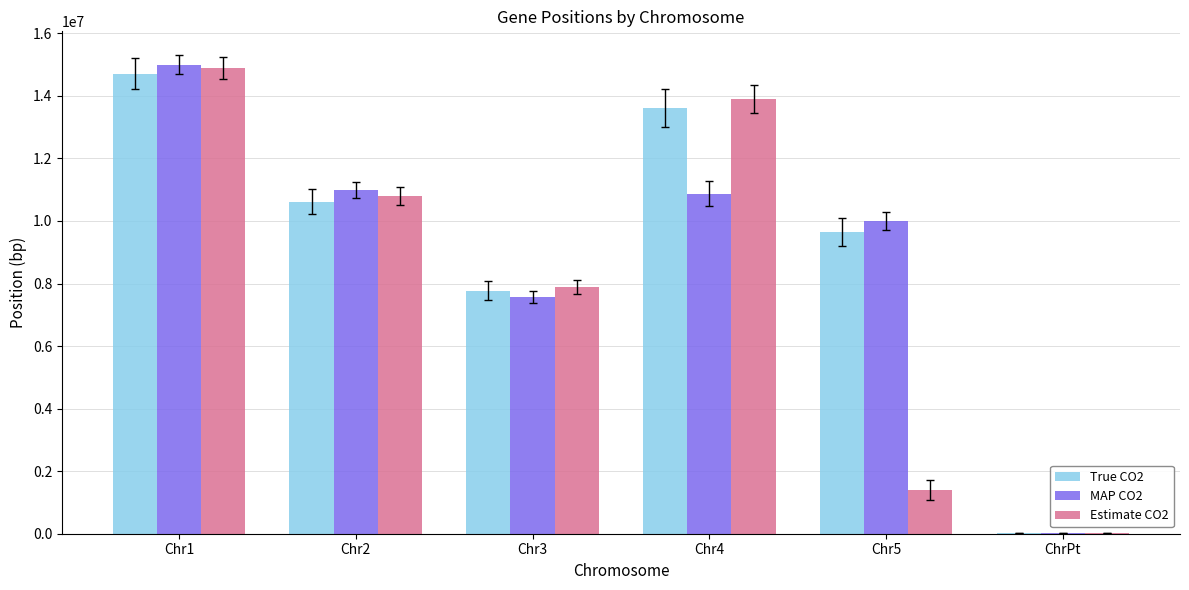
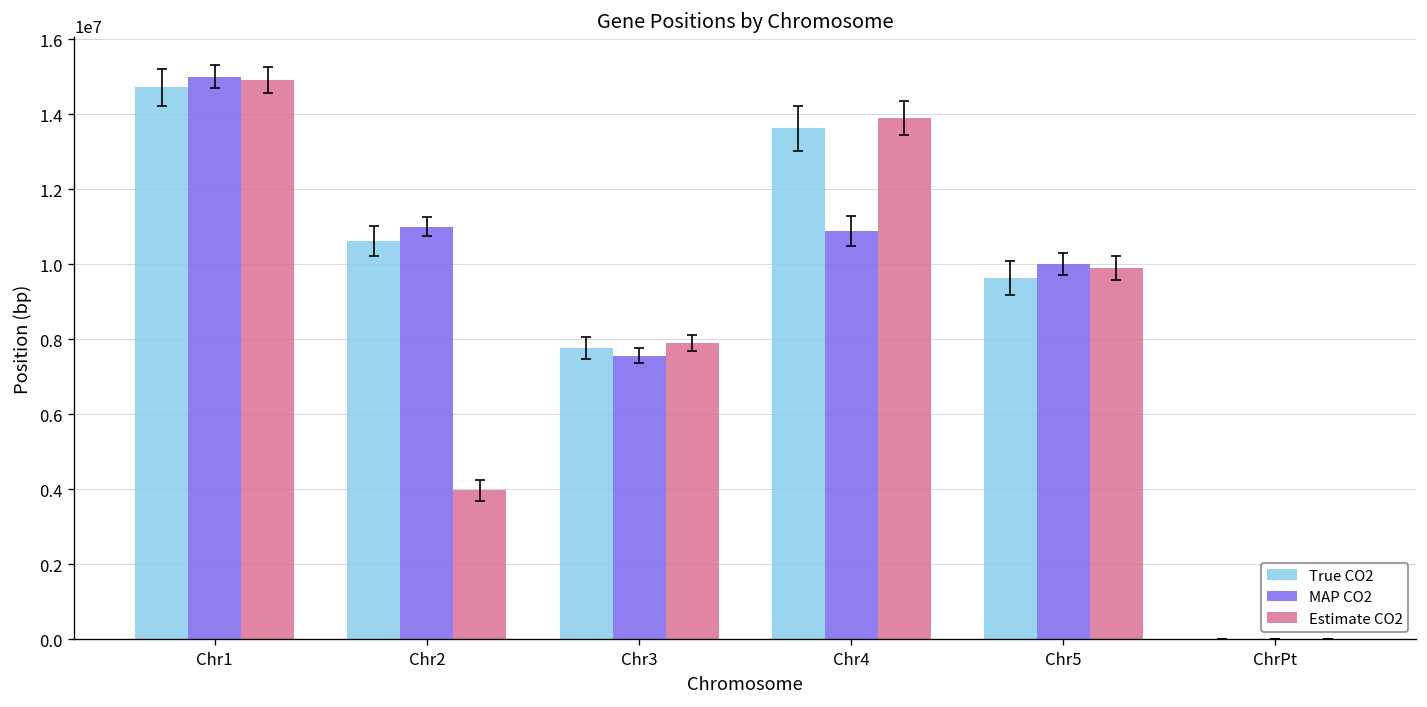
Estimate CO2, Chr2: 10800000 -> 4000000
Estimate CO2, Chr5: 1400000 -> 9900000
